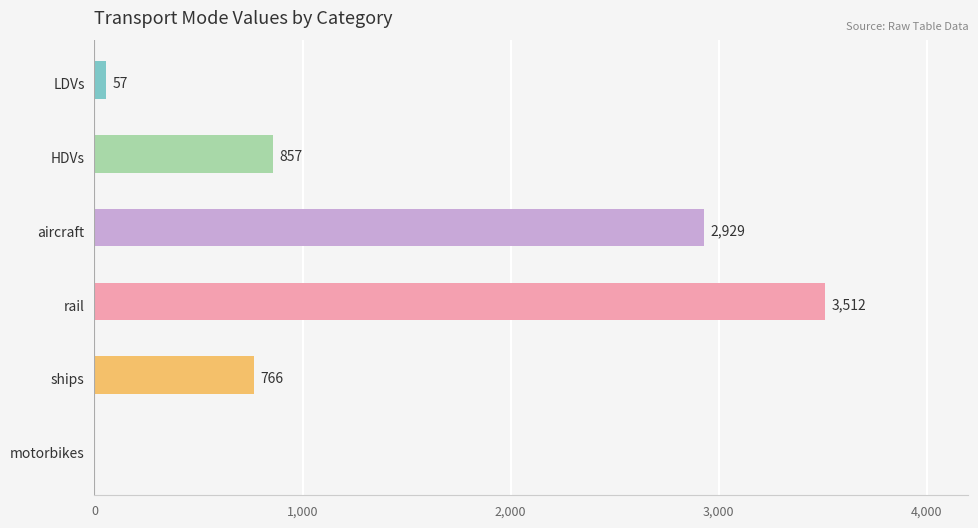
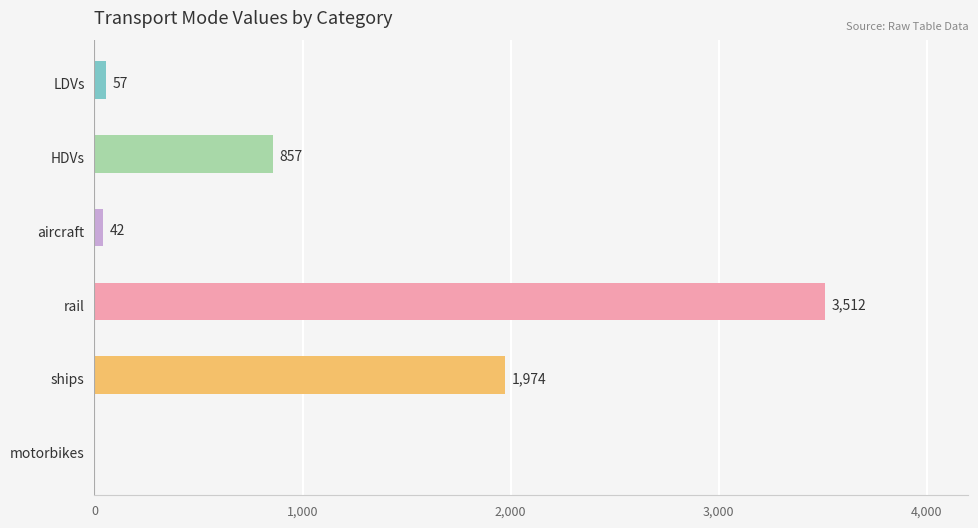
aircraft: 2,929 -> 42
ships: 766 -> 1,974
